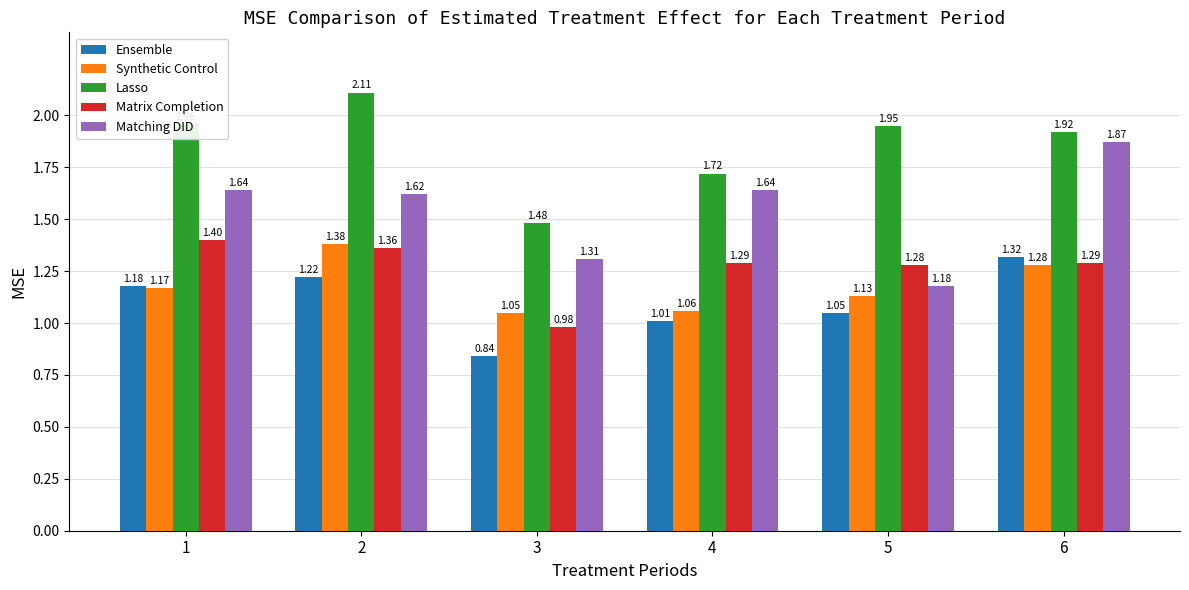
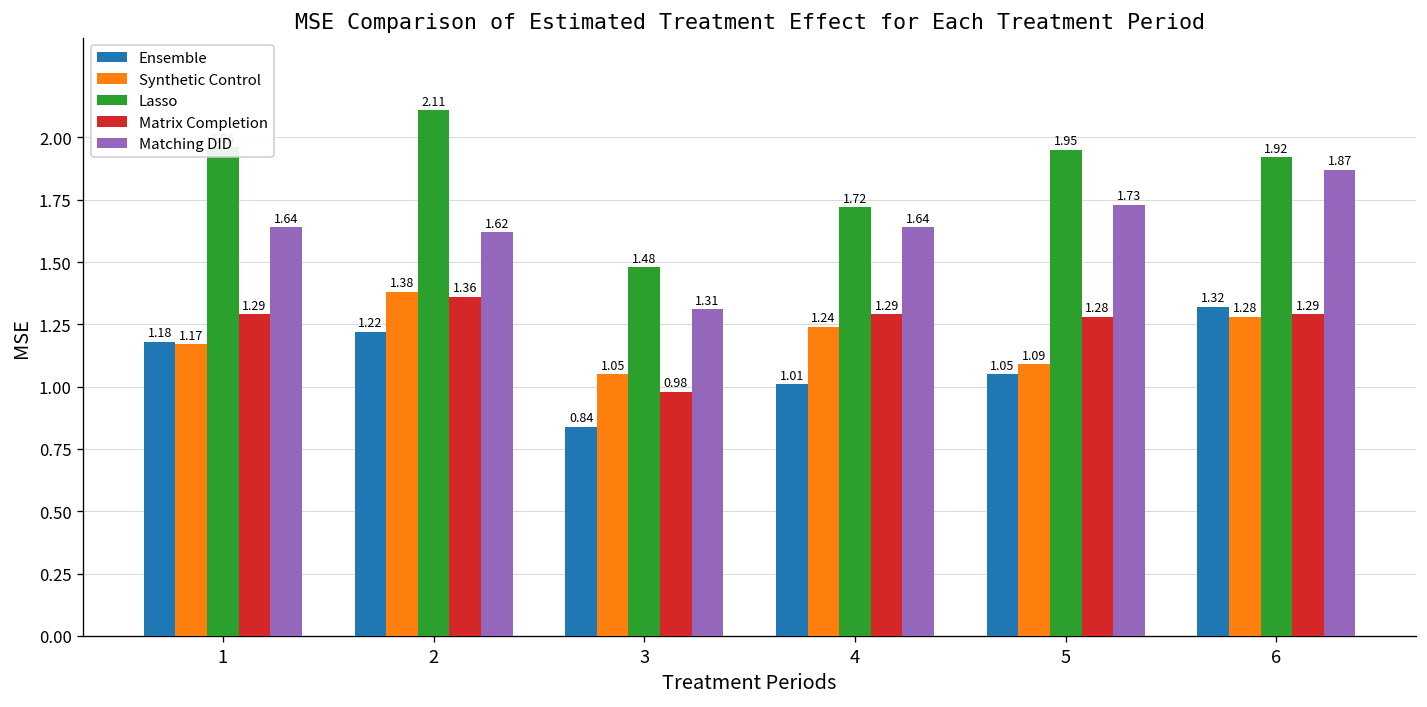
Matrix Completion, 1: 1.40 -> 1.29
Synthetic Control, 4: 1.06 -> 1.24
Synthetic Control, 5: 1.13 -> 1.09
Matching DID, 5: 1.18 -> 1.73
